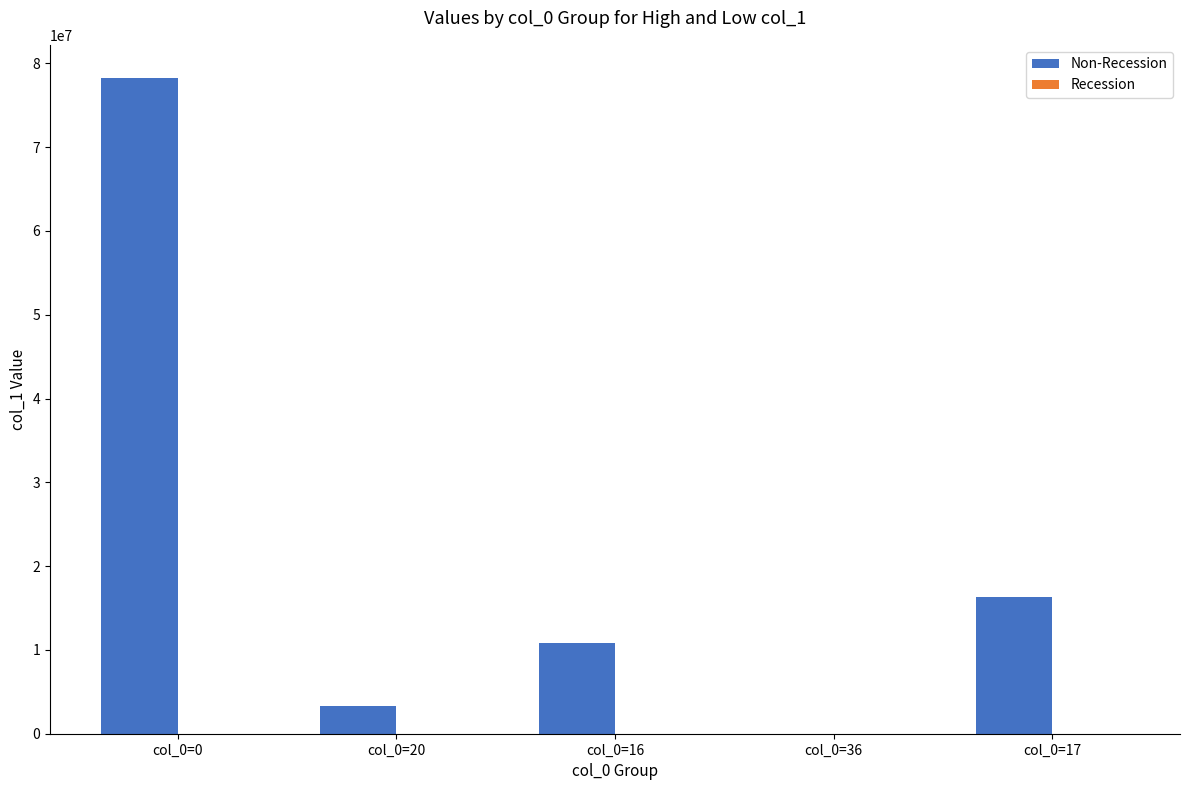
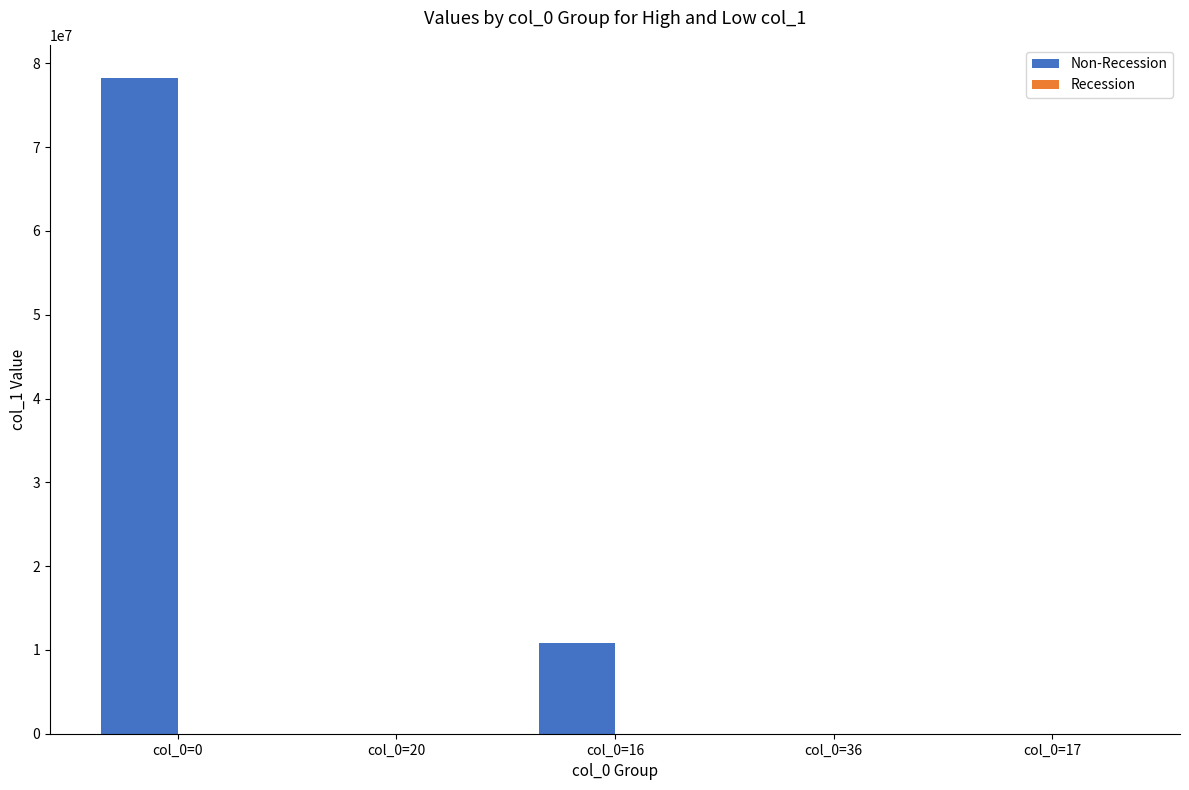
Non-Recession, col_0=20: 3000000 -> 0
Non-Recession, col_0=17: 16000000 -> 0
